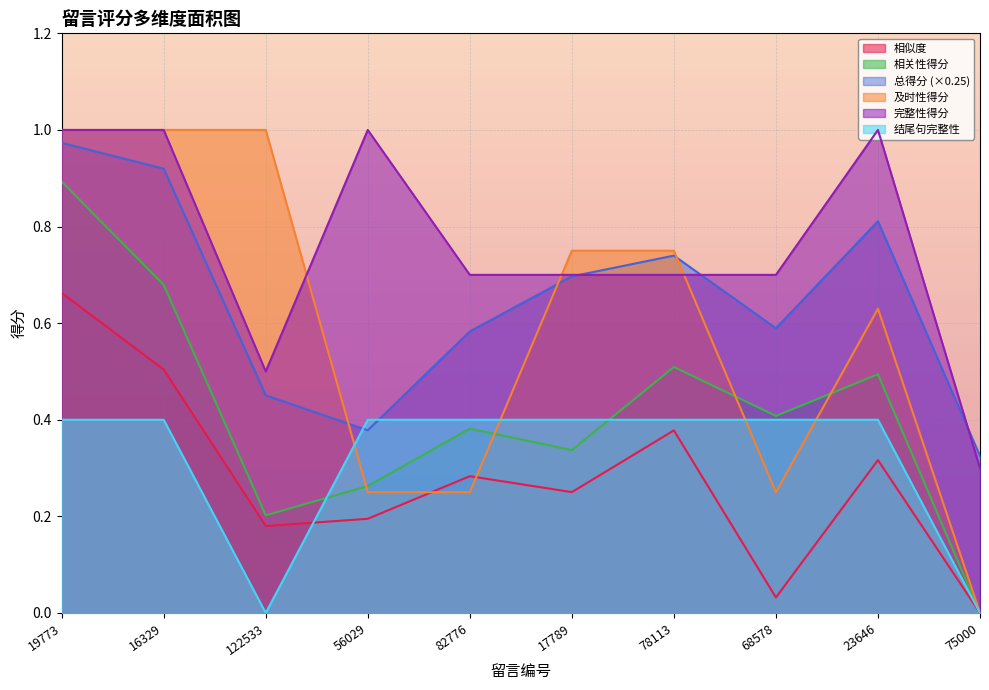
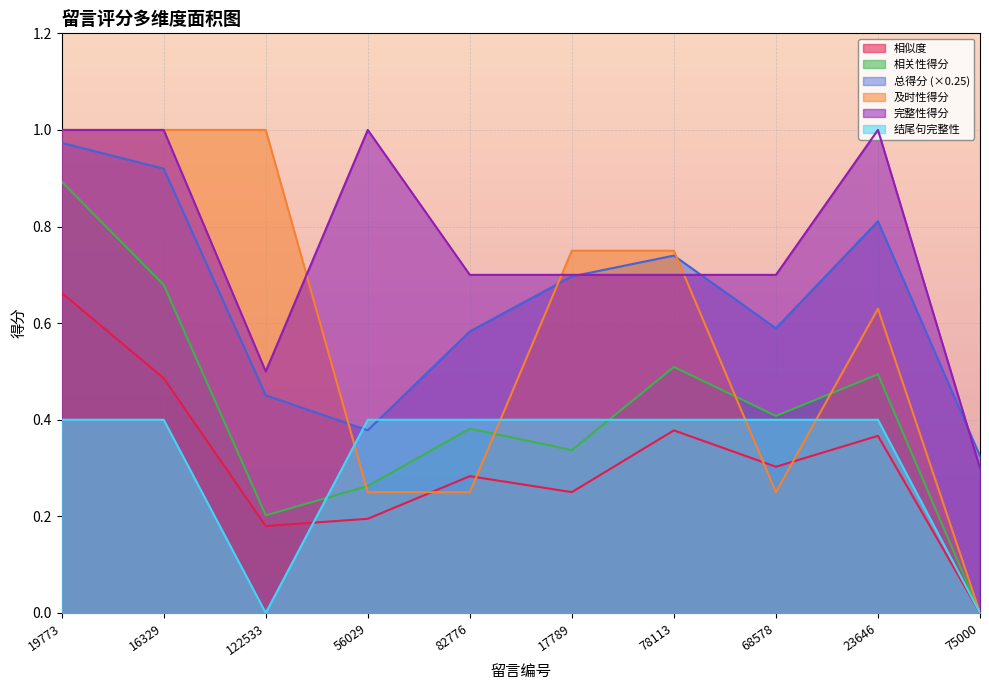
相似度, 16329: 0.50 -> 0.49
相似度, 68578: 0.03 -> 0.30
相似度, 23646: 0.32 -> 0.37
